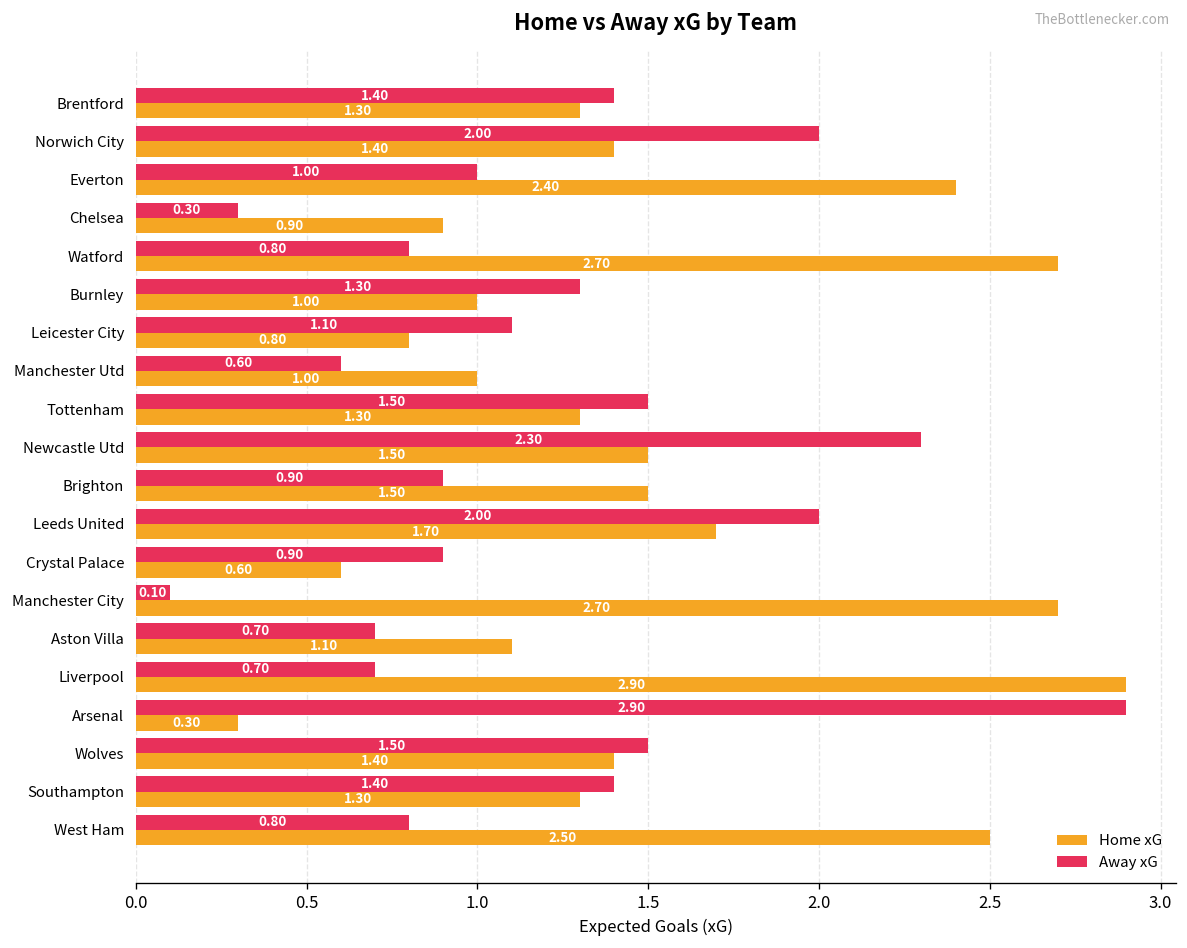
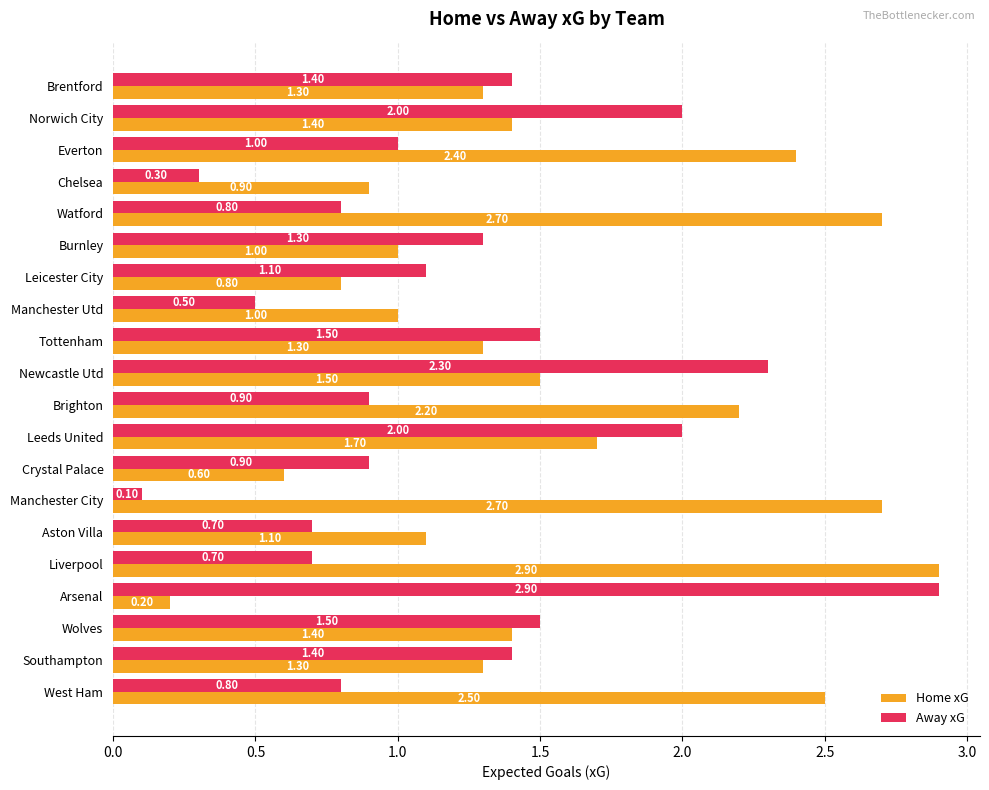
Away xG, Manchester Utd: 0.60 -> 0.50
Home xG, Brighton: 1.50 -> 2.20
Home xG, Arsenal: 0.30 -> 0.20
